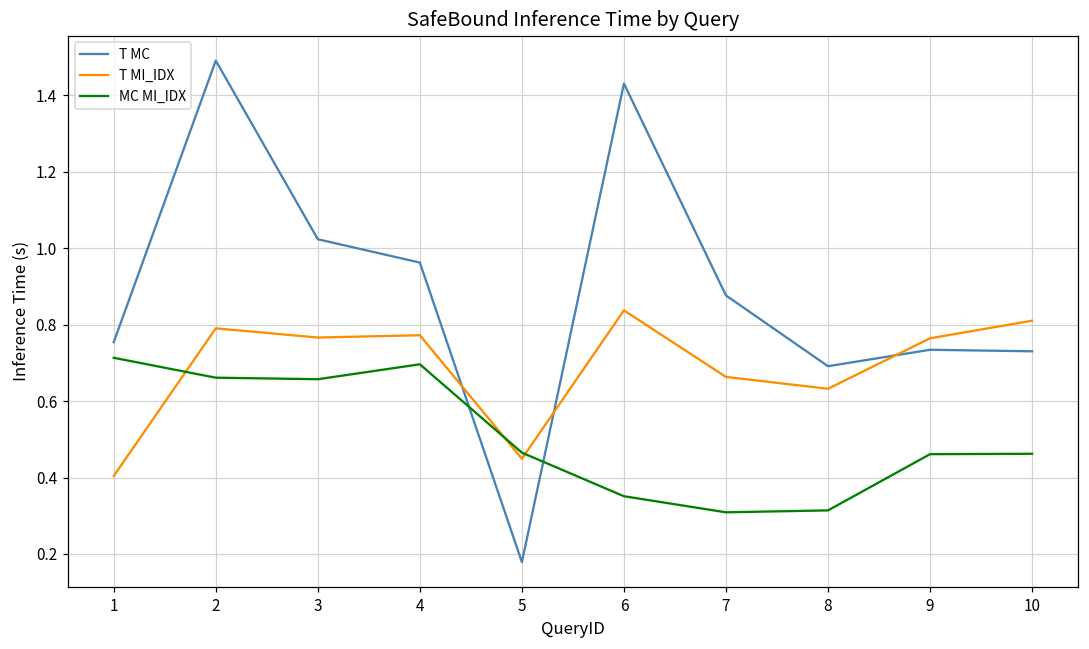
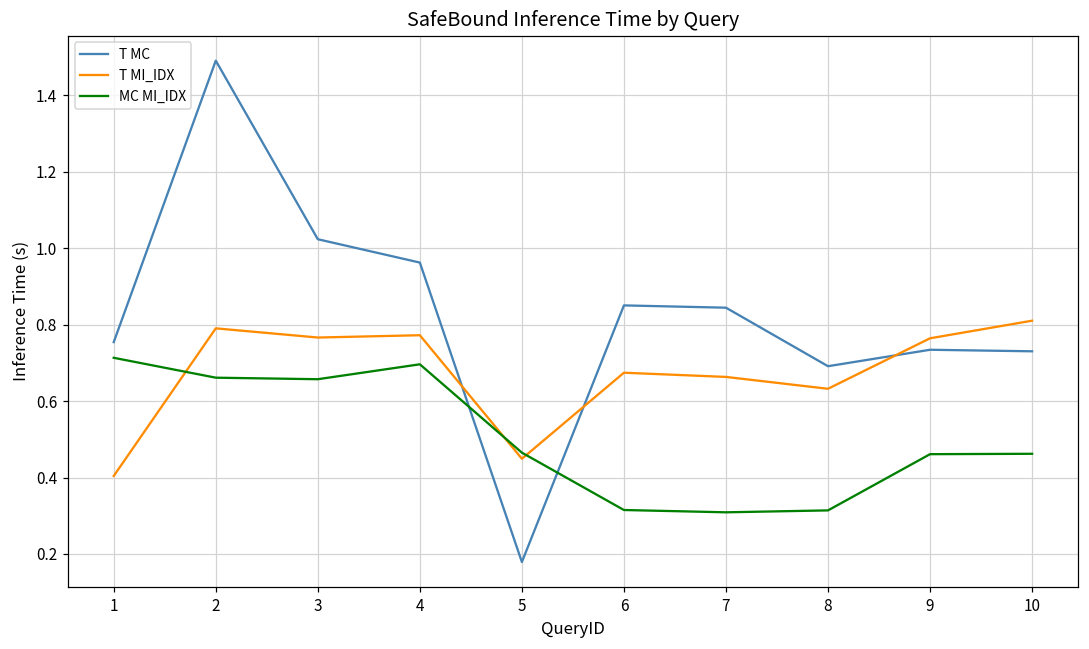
T MC, 6: 1.43 -> 0.85
T MI_IDX, 6: 0.84 -> 0.67
MC MI_IDX, 6: 0.35 -> 0.32
T MC, 7: 0.88 -> 0.84
